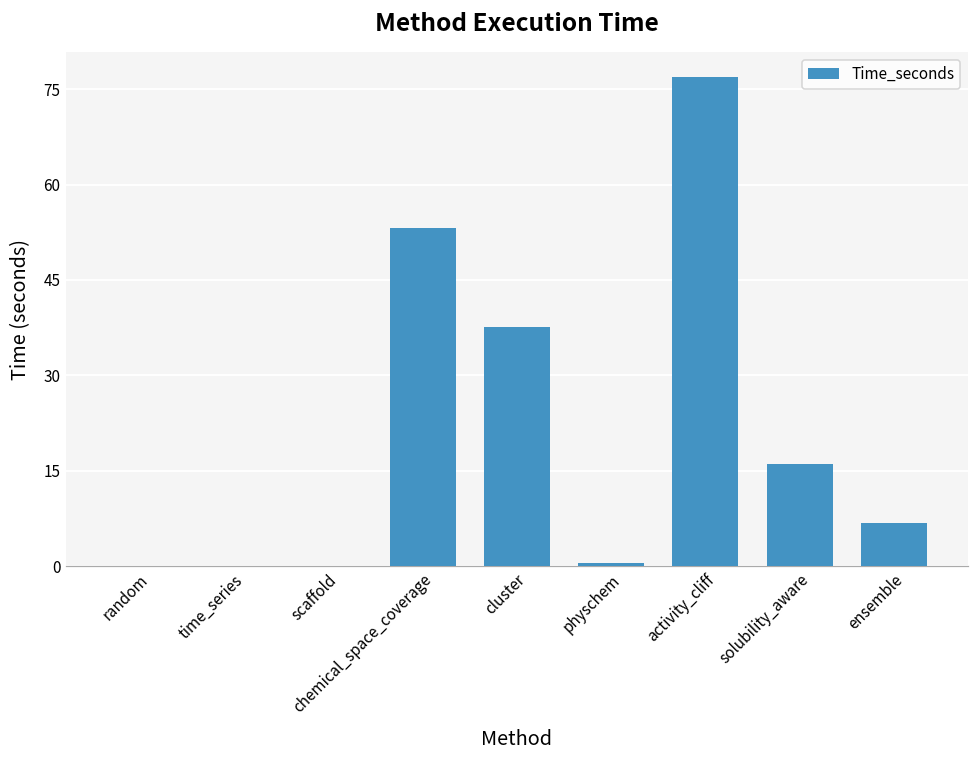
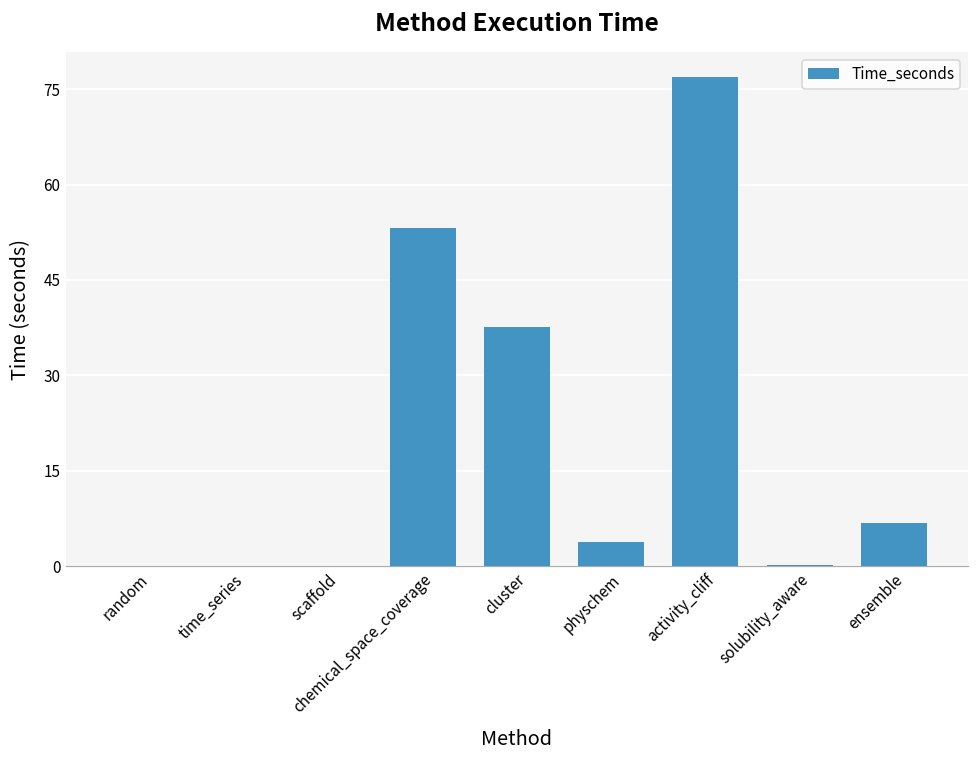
physchem: 1 -> 4
solubility_aware: 16 -> 0
